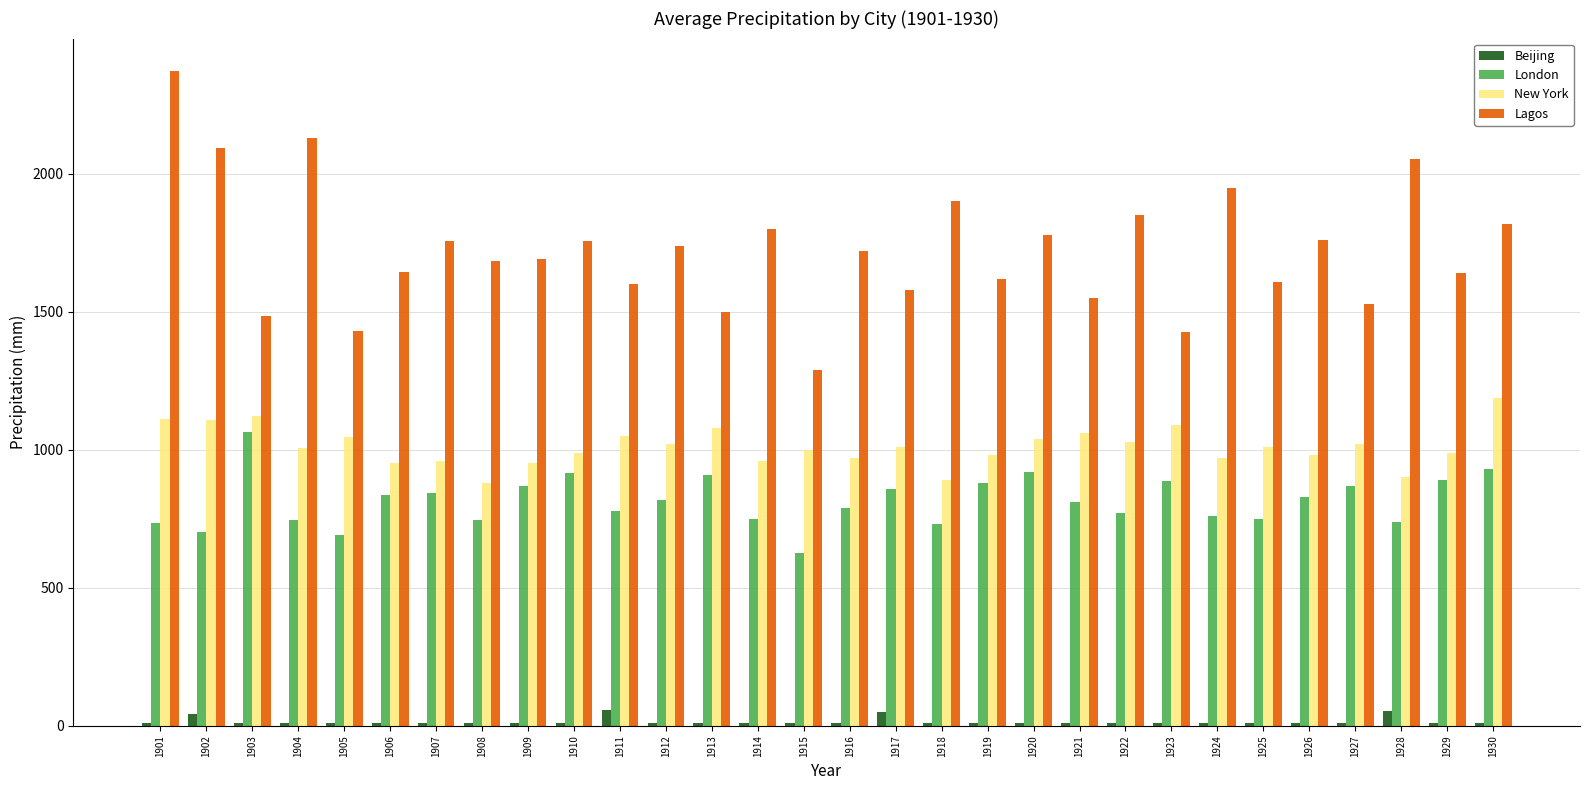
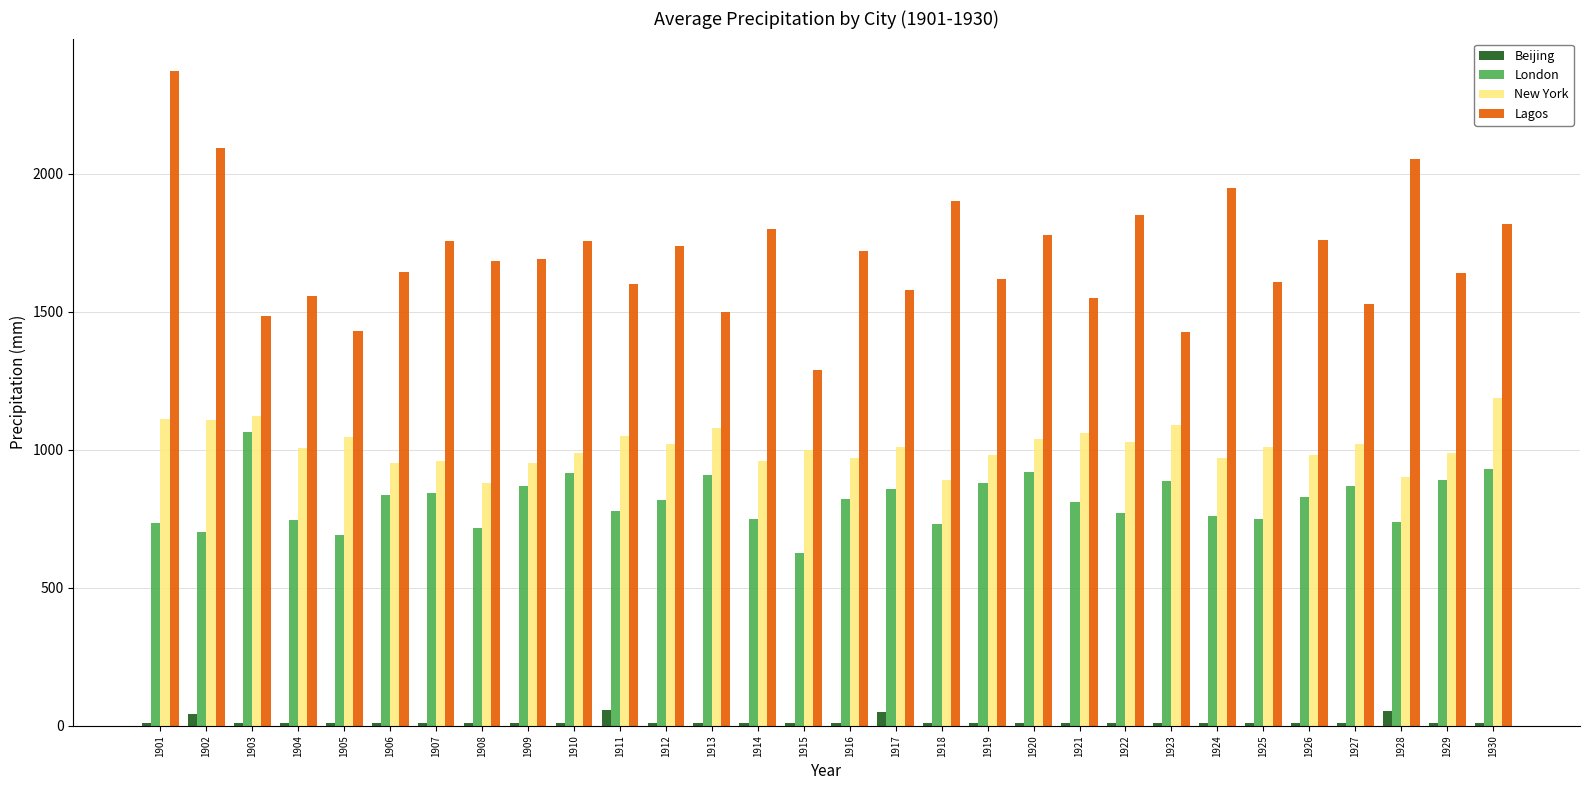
Lagos, 1904: 2130 -> 1560
London, 1908: 740 -> 720
London, 1916: 790 -> 820
